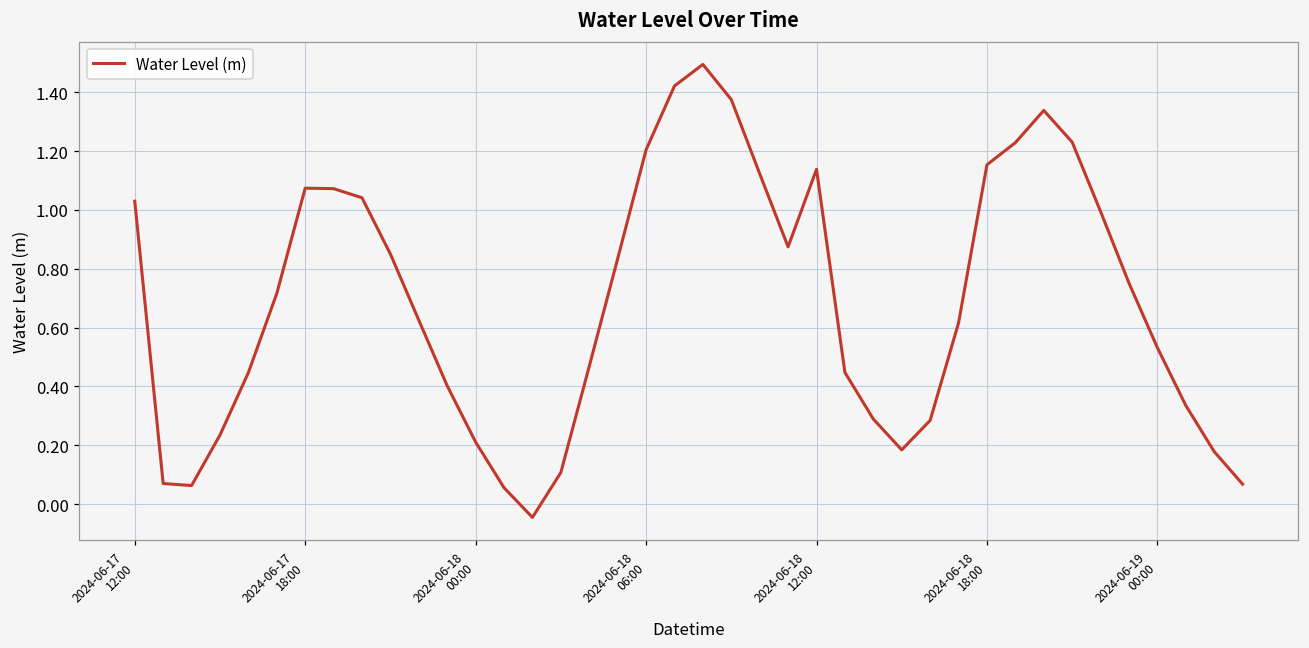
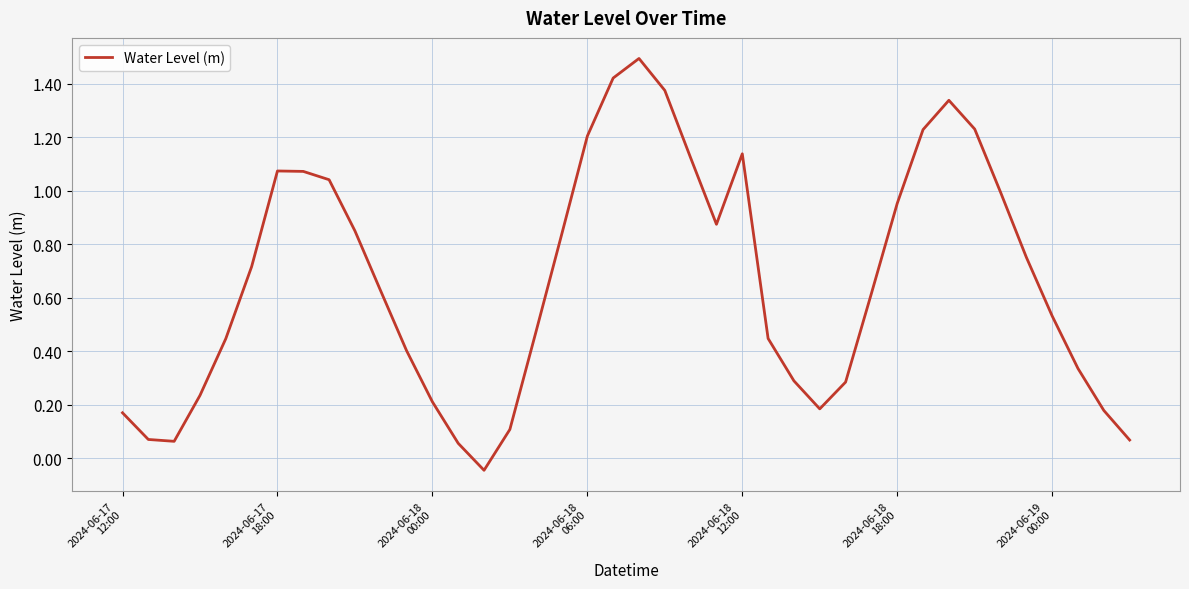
2024-06-17 12:00: 1.03 -> 0.17
2024-06-18 18:00: 1.15 -> 0.95
